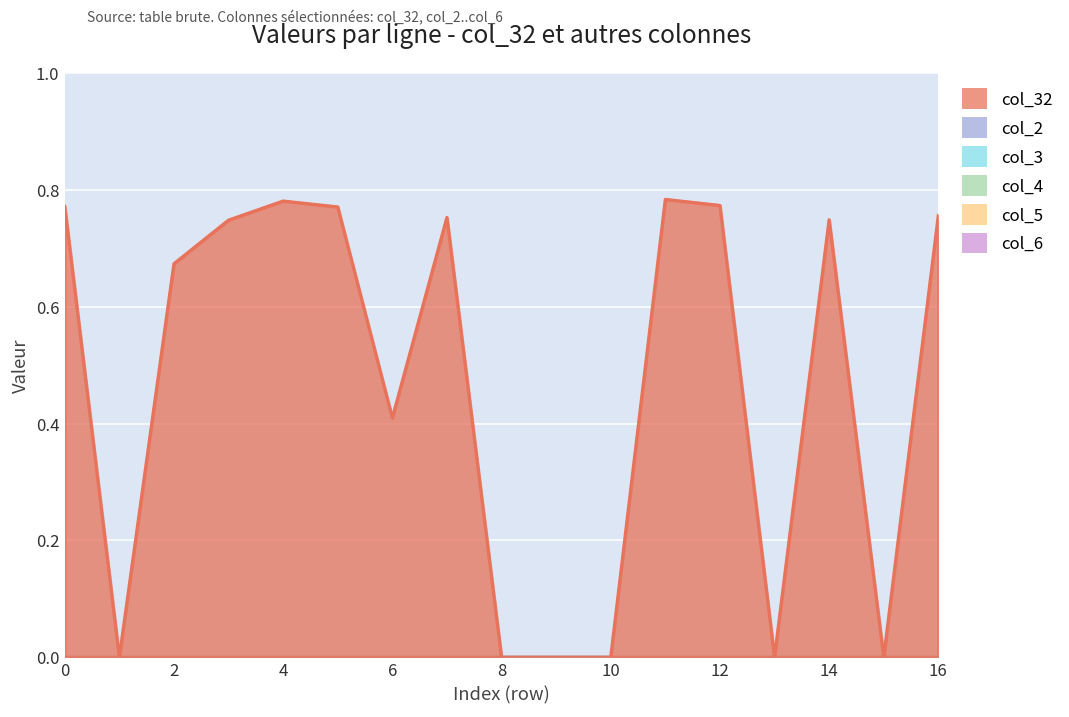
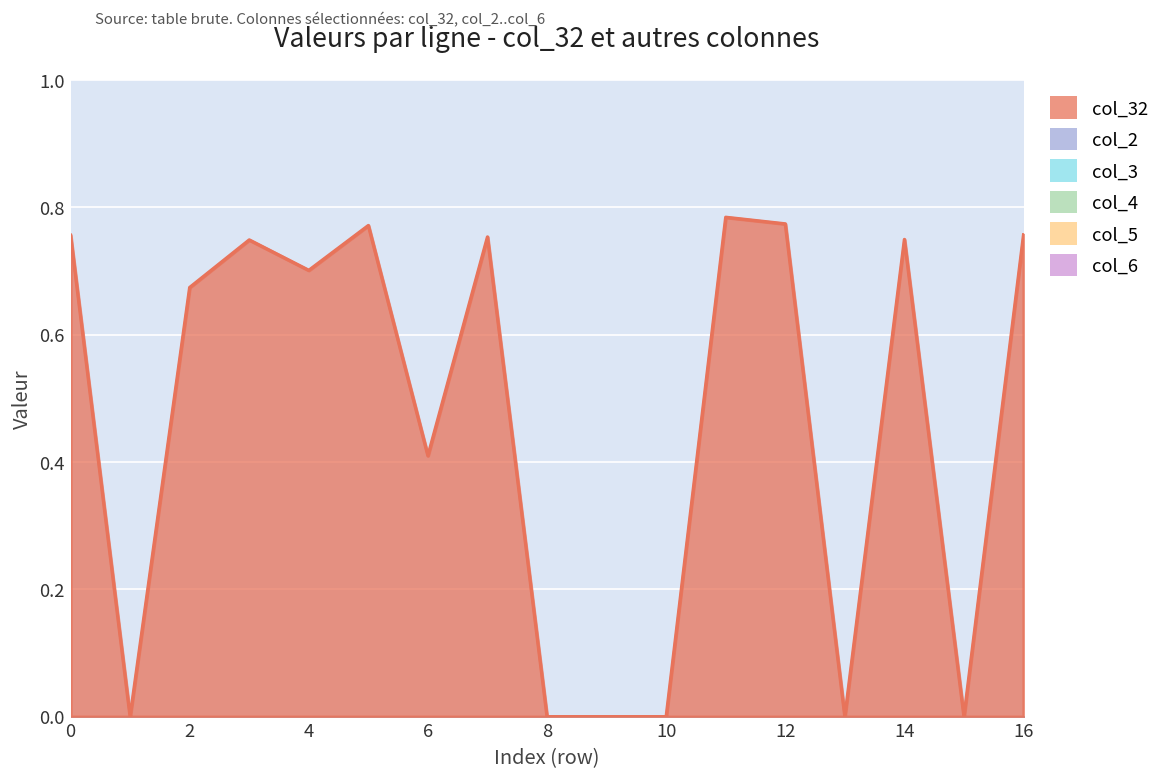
col_32, 0: 0.77 -> 0.76
col_32, 4: 0.78 -> 0.70
